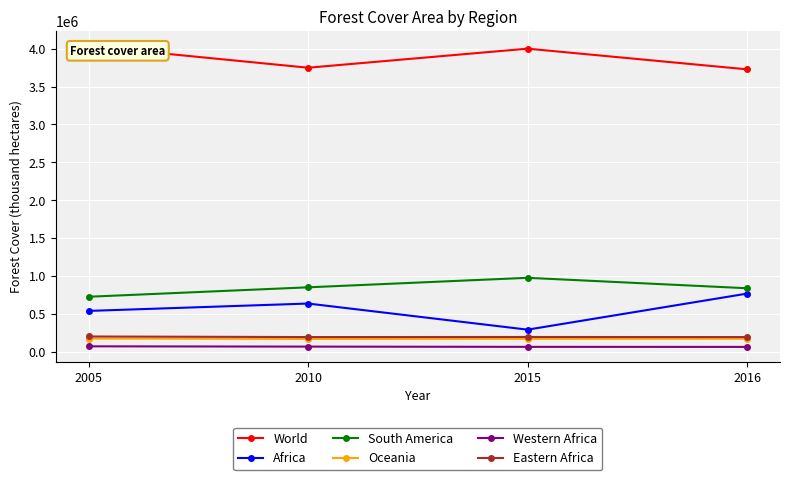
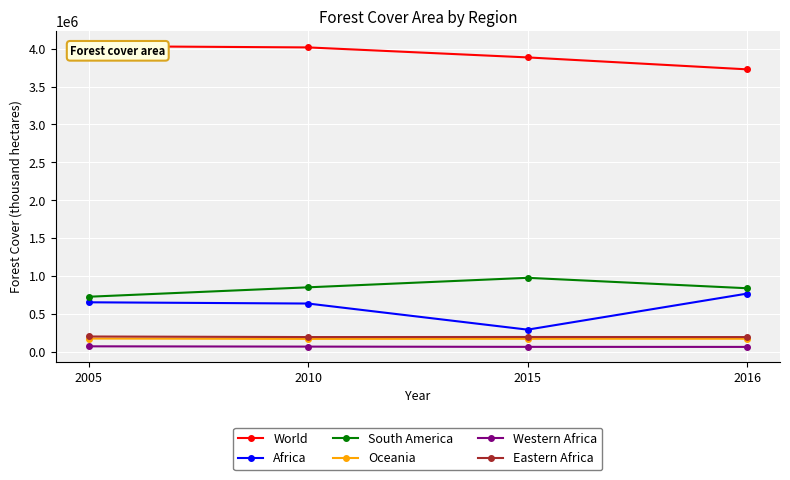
Africa, 2005: 500000 -> 700000
World, 2010: 3700000 -> 4000000
World, 2015: 4000000 -> 3900000
